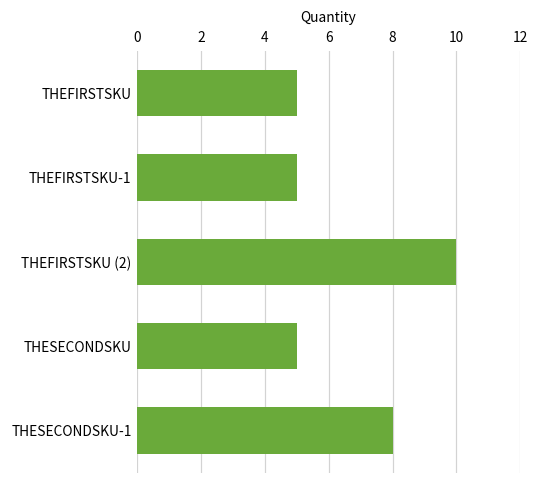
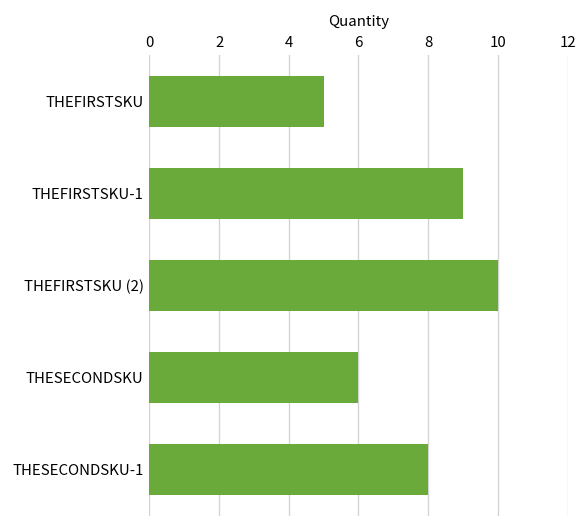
THEFIRSTSKU-1: 5 -> 9
THESECONDSKU: 5 -> 6
